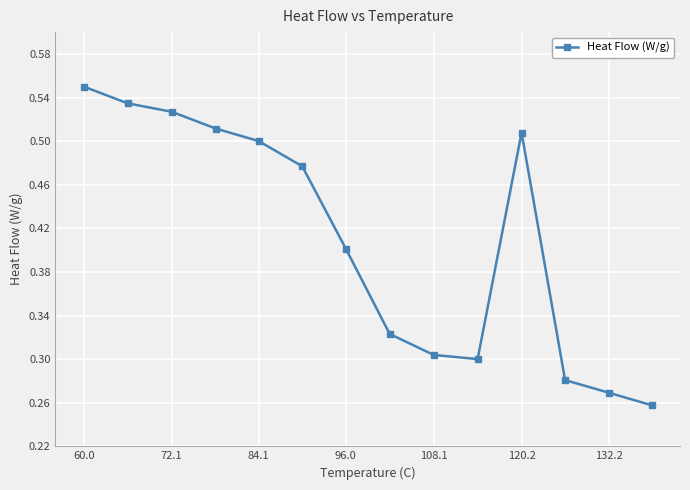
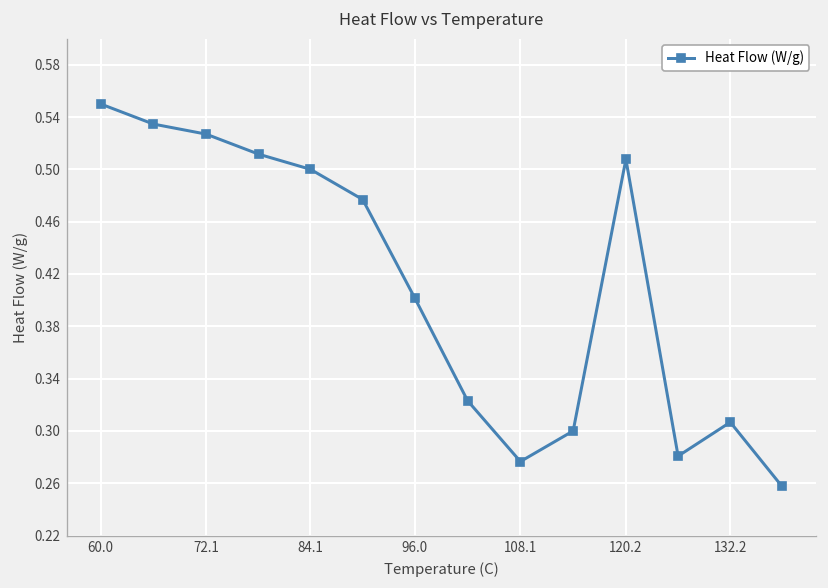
108.1: 0.304 -> 0.277
132.2: 0.269 -> 0.307
